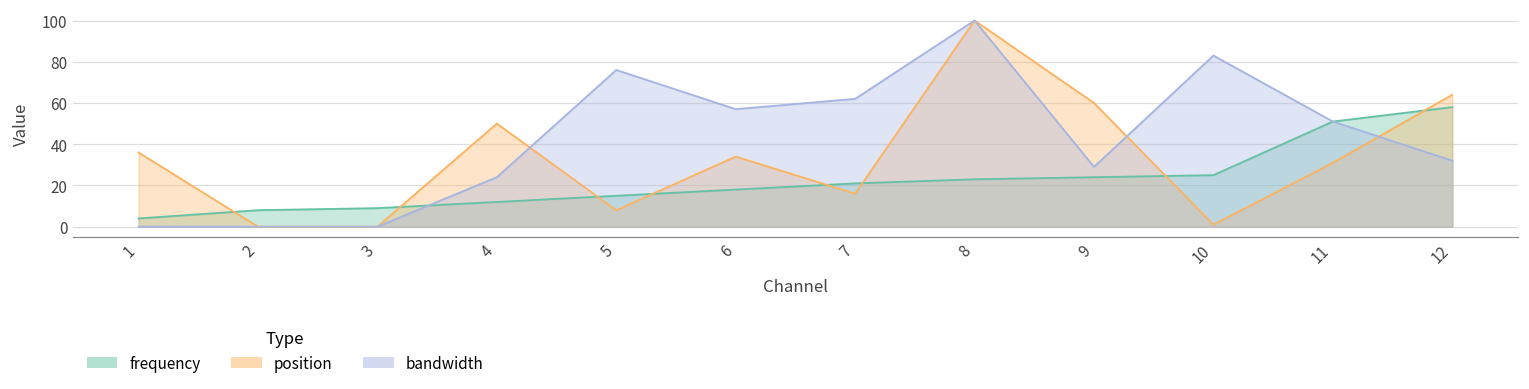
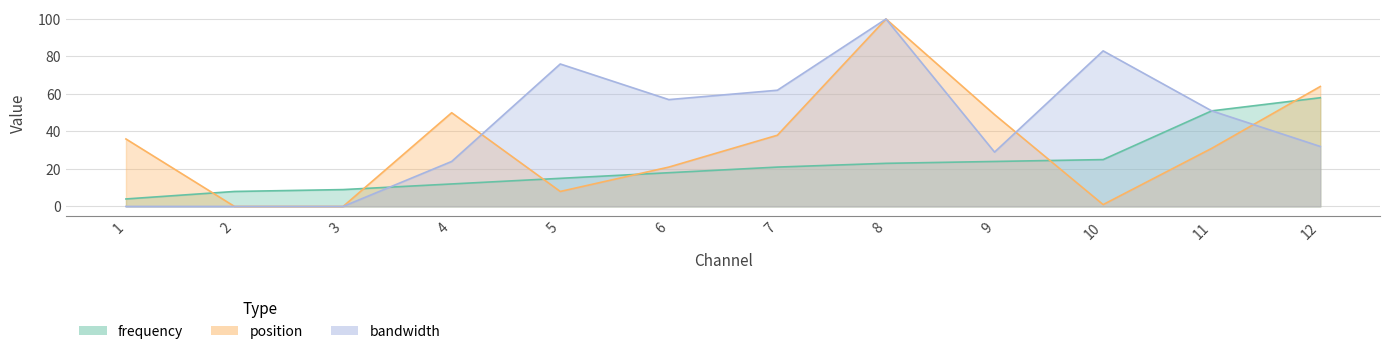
position, 6: 34 -> 21
position, 7: 16 -> 38
position, 9: 60 -> 49
